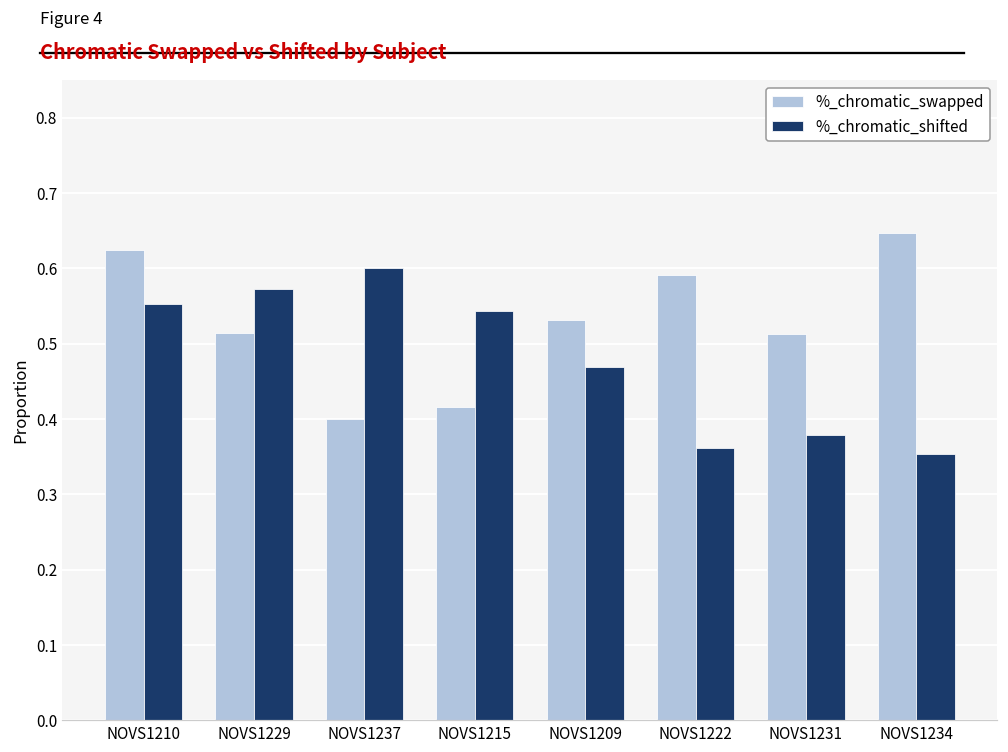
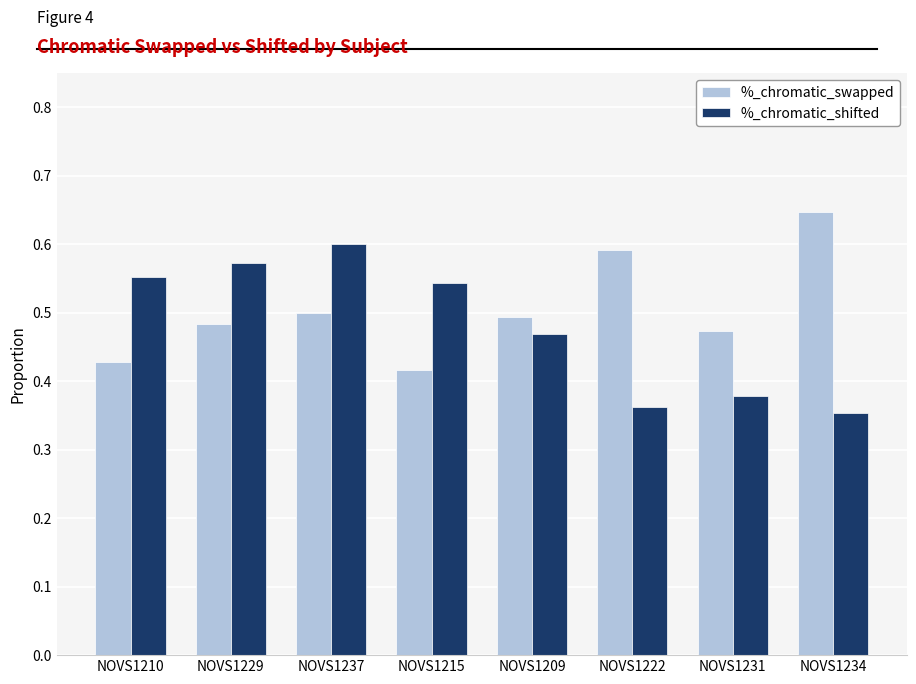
%_chromatic_swapped, NOVS1210: 0.62 -> 0.43
%_chromatic_swapped, NOVS1229: 0.51 -> 0.48
%_chromatic_swapped, NOVS1237: 0.4 -> 0.5
%_chromatic_swapped, NOVS1209: 0.53 -> 0.49
%_chromatic_swapped, NOVS1231: 0.51 -> 0.47
